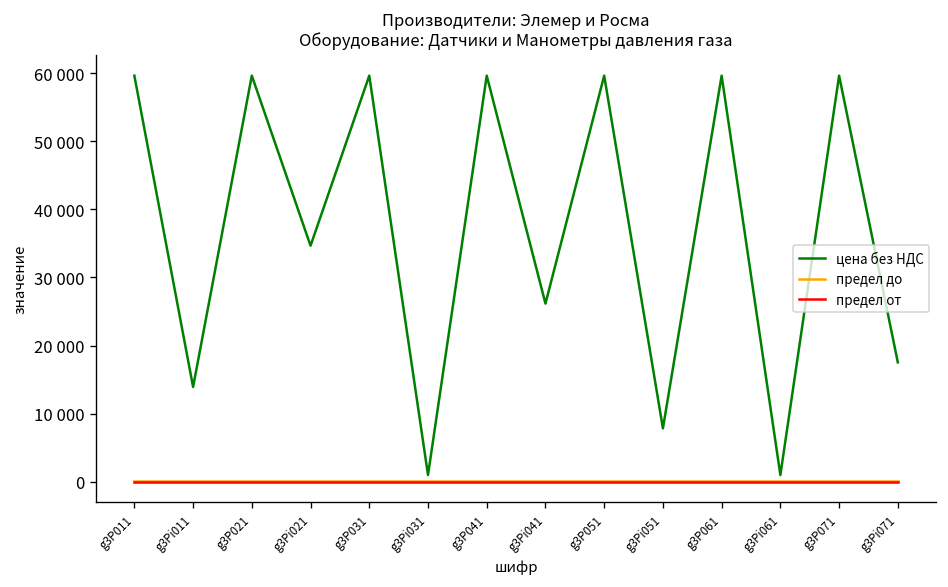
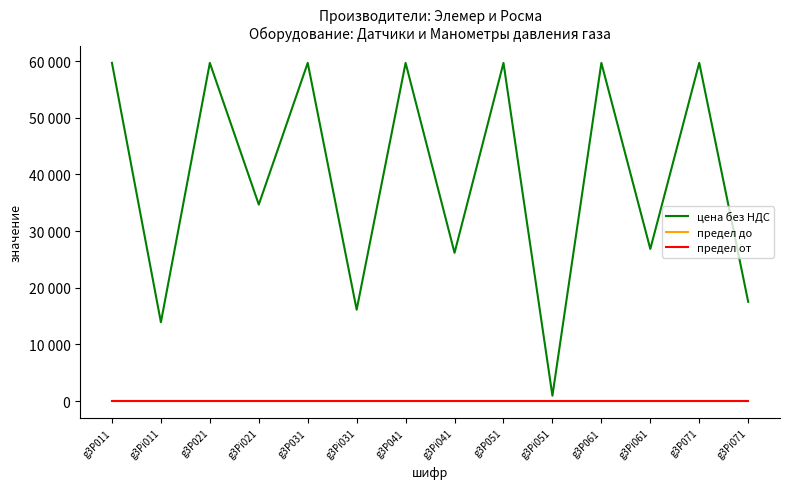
цена без НДС, g3Pi031: 1000 -> 16000
цена без НДС, g3Pi051: 8000 -> 1000
цена без НДС, g3Pi061: 1000 -> 27000
